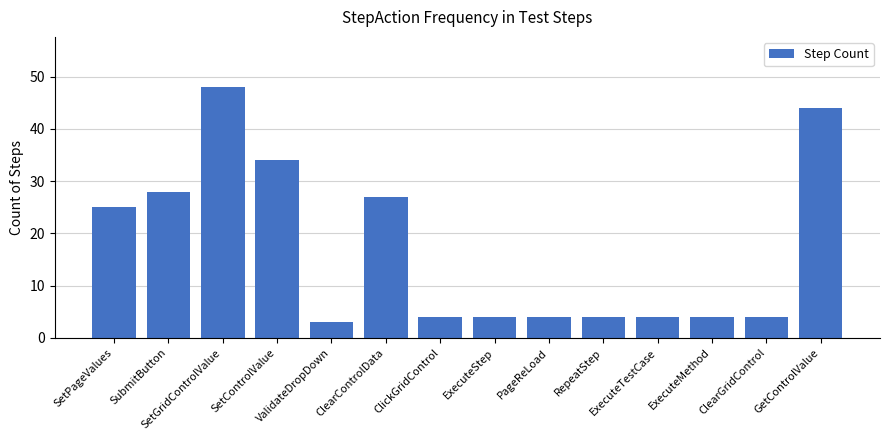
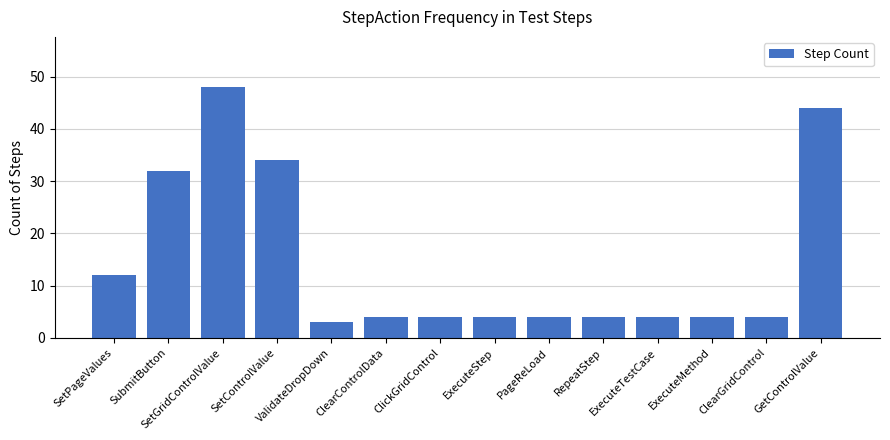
SetPageValues: 25 -> 12
SubmitButton: 28 -> 32
ClearControlData: 27 -> 4
